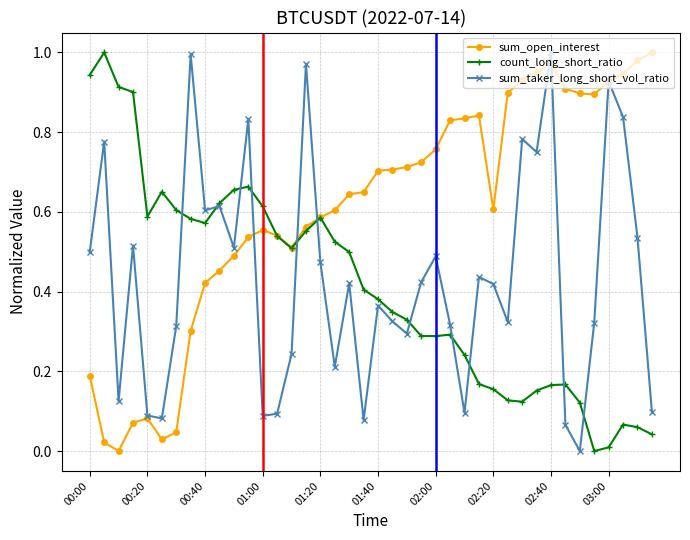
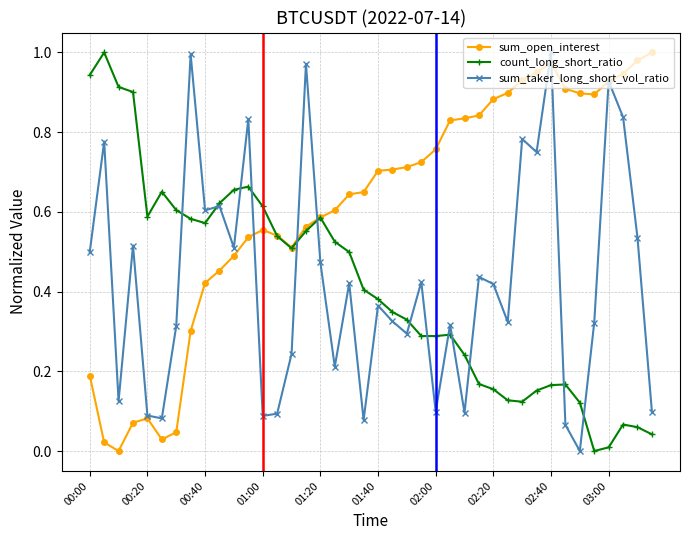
sum_taker_long_short_vol_ratio, 02:00: 0.49 -> 0.10
sum_open_interest, 02:20: 0.61 -> 0.88
